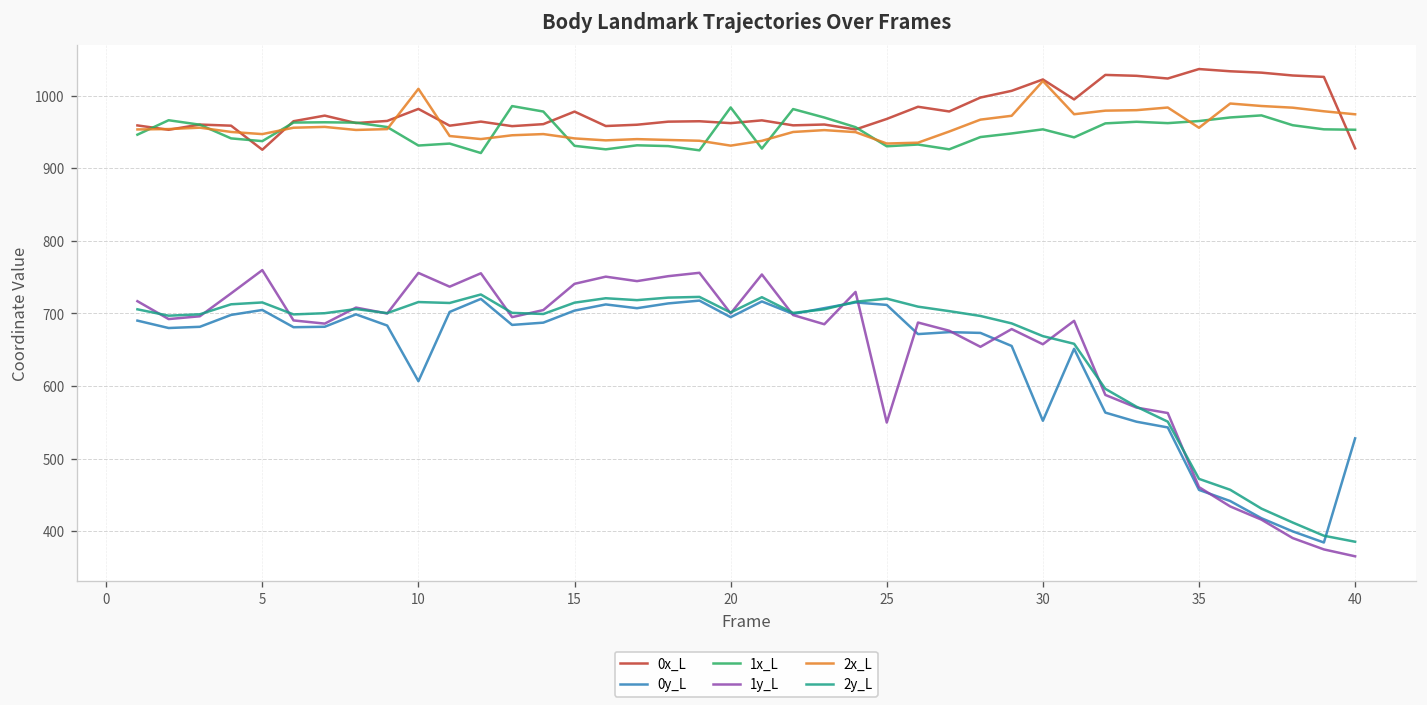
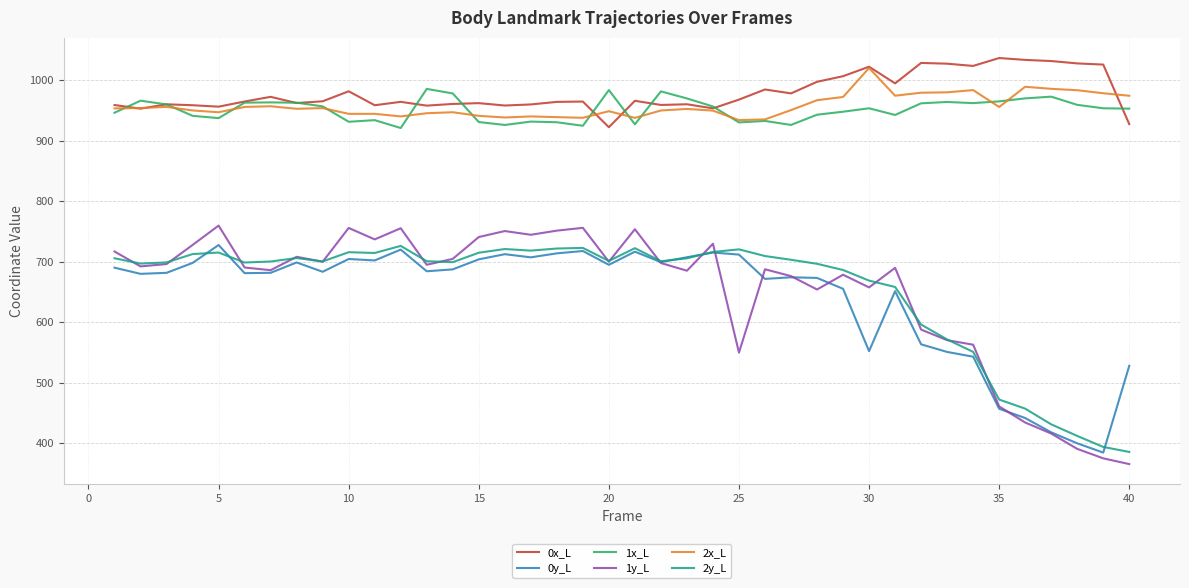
0x_L, 5: 930 -> 960
0y_L, 5: 700 -> 730
0y_L, 10: 610 -> 700
2x_L, 10: 1010 -> 940
0x_L, 15: 980 -> 960
0x_L, 20: 960 -> 920
2x_L, 20: 930 -> 950
